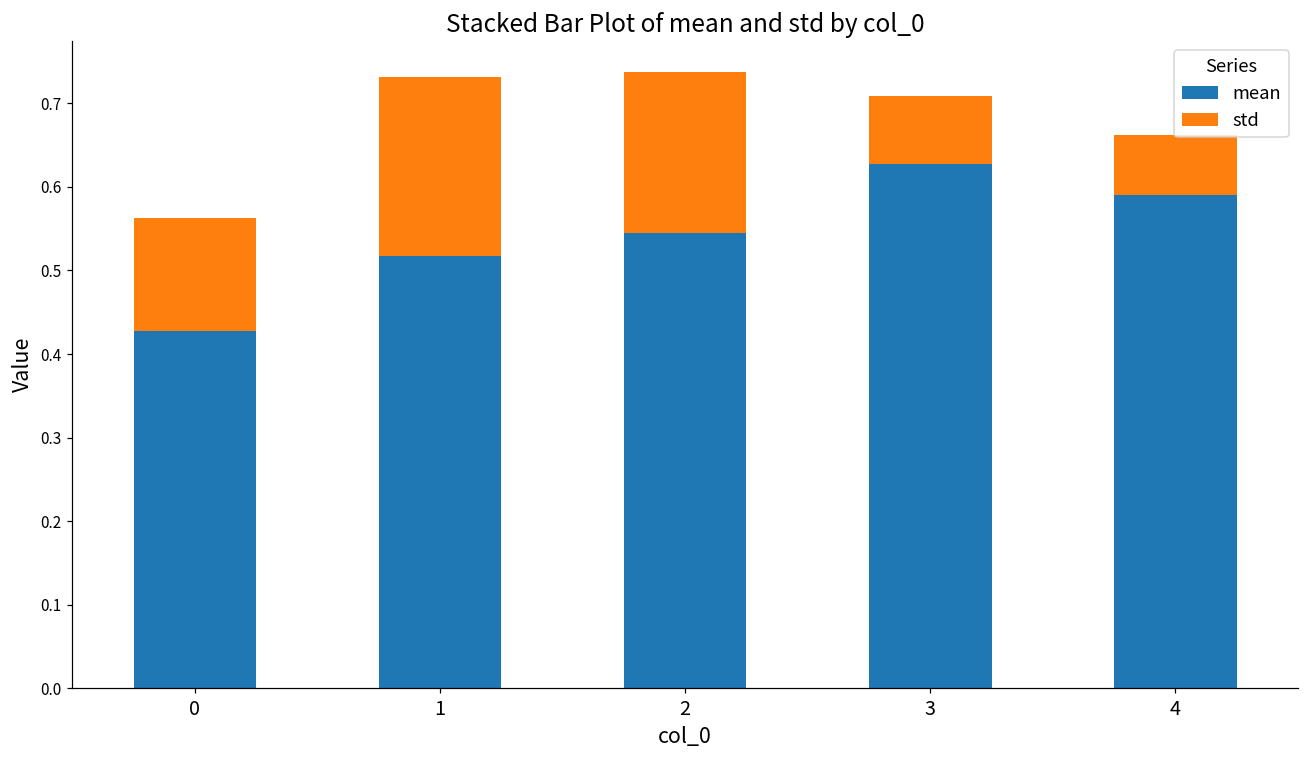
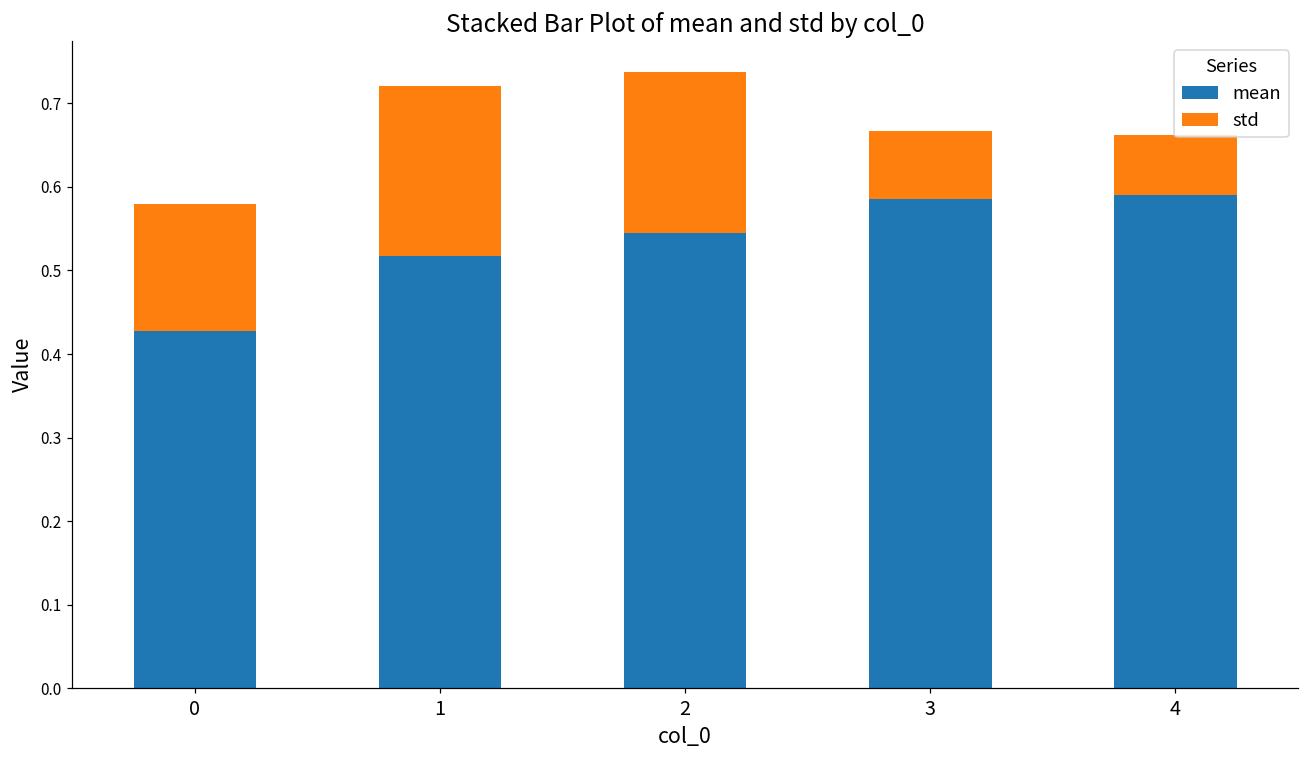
std, 0: 0.14 -> 0.15
std, 1: 0.21 -> 0.20
mean, 3: 0.63 -> 0.59
